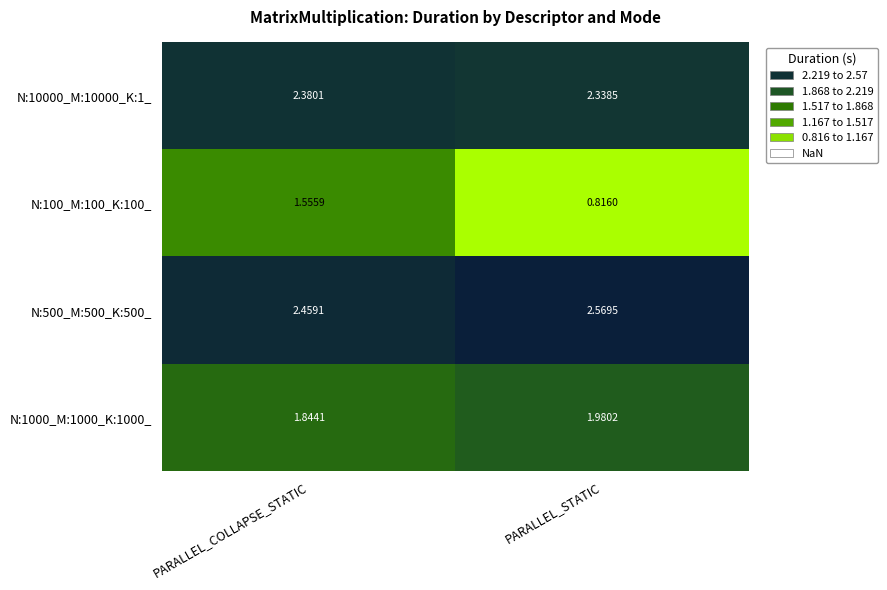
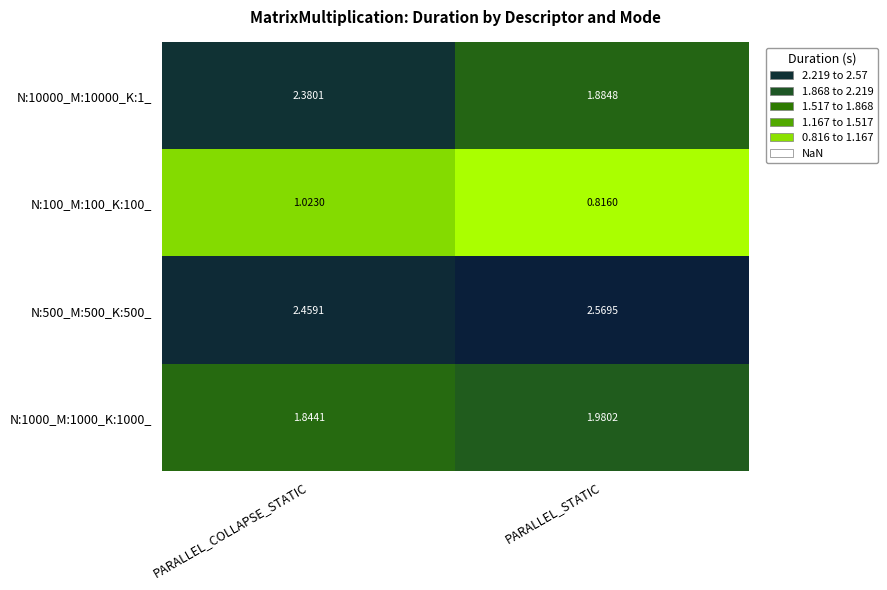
N:10000_M:10000_K:1_, PARALLEL_STATIC: 2.3385 -> 1.8848
N:100_M:100_K:100_, PARALLEL_COLLAPSE_STATIC: 1.5559 -> 1.0230
